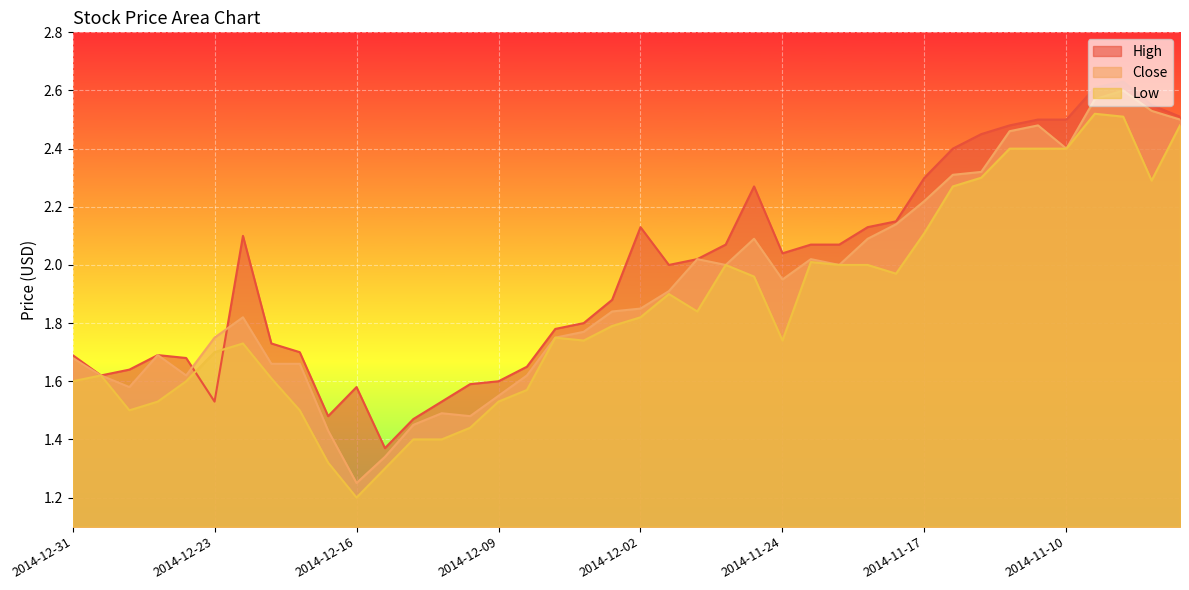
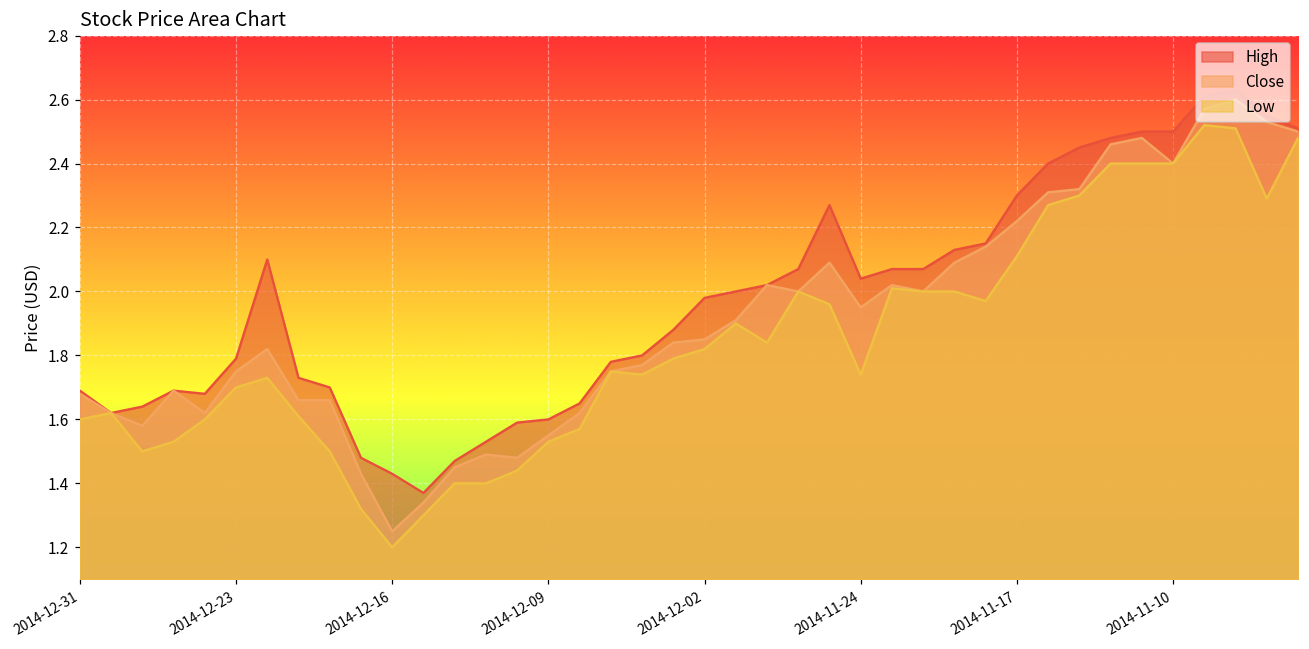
High, 2014-12-23: 1.53 -> 1.79
High, 2014-12-16: 1.58 -> 1.43
High, 2014-12-02: 2.13 -> 1.98
